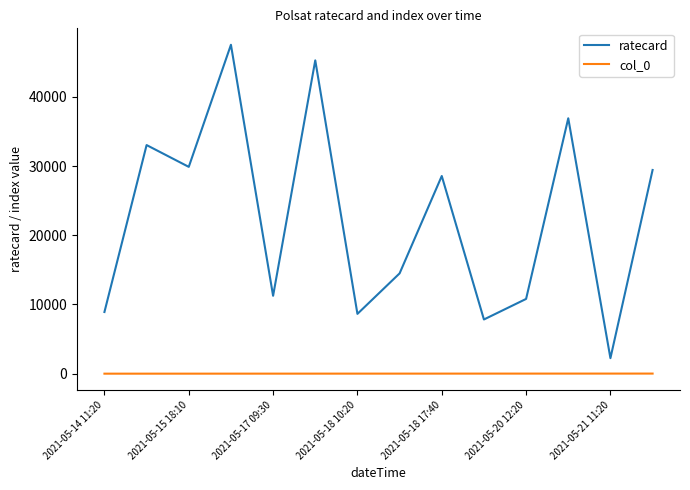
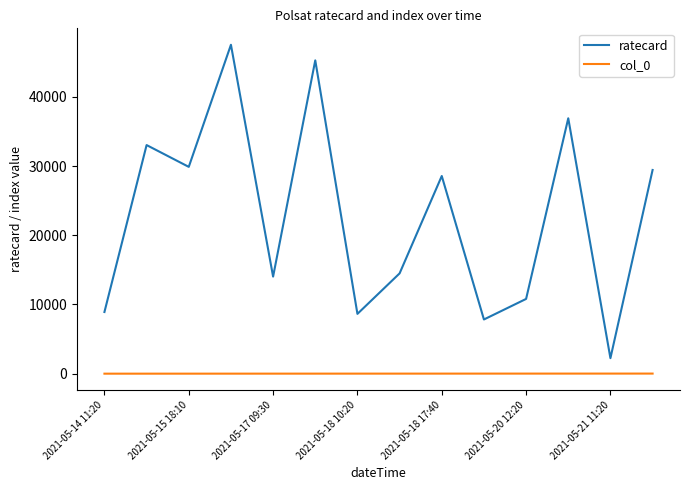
ratecard, 2021-05-17 09:30: 11000 -> 14000
